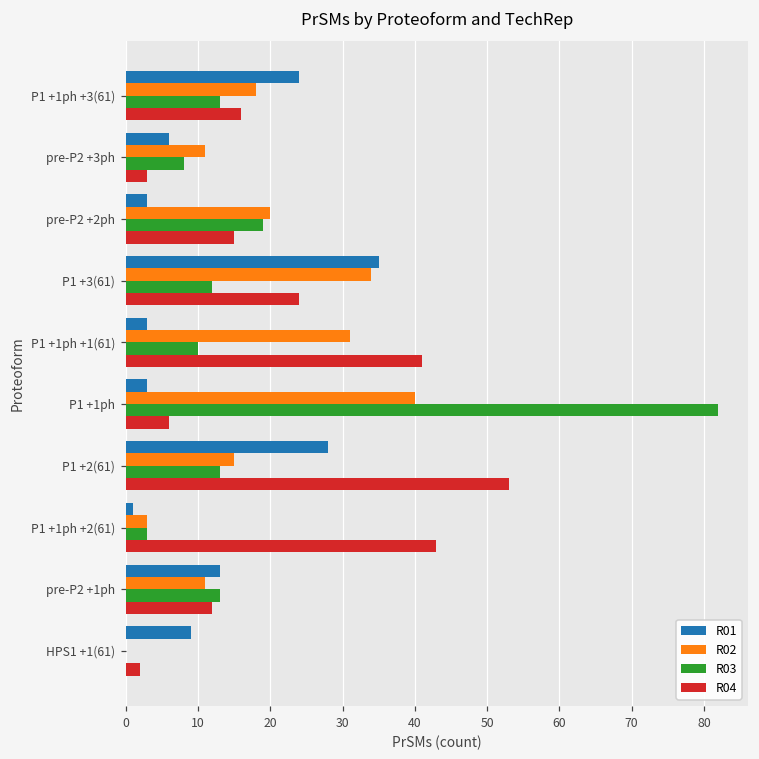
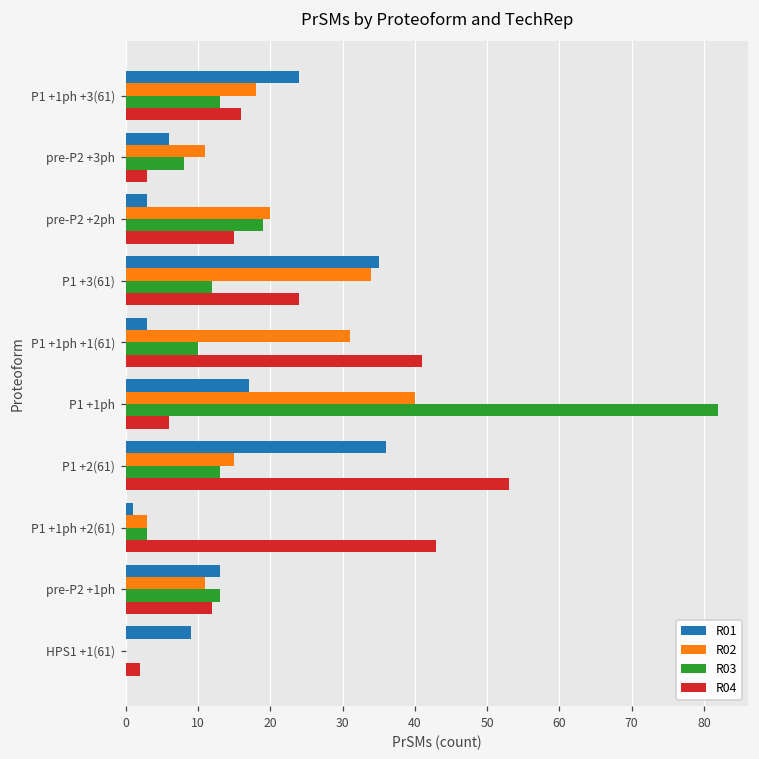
R01, P1 +1ph: 3 -> 17
R01, P1 +2(61): 28 -> 36
